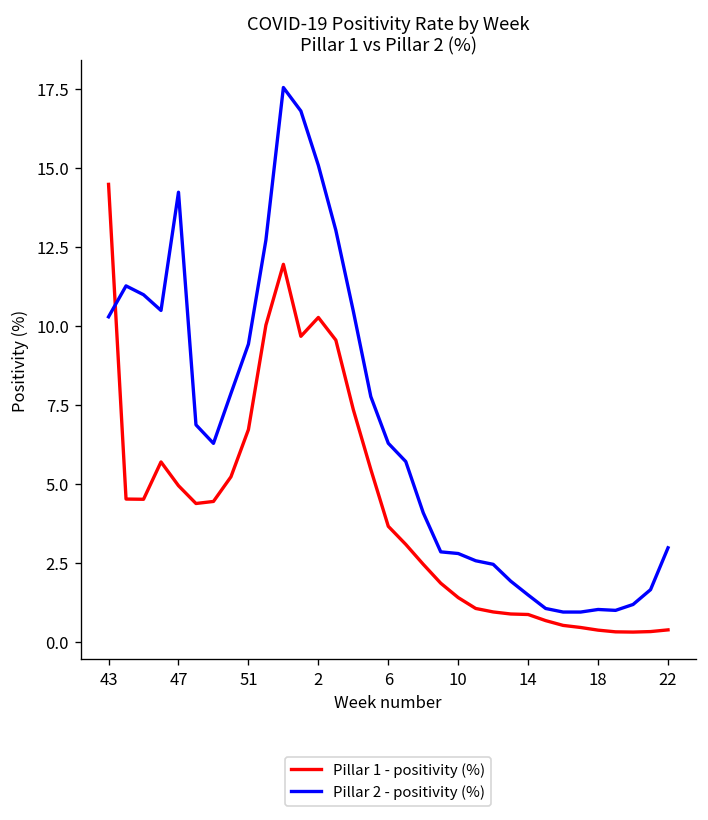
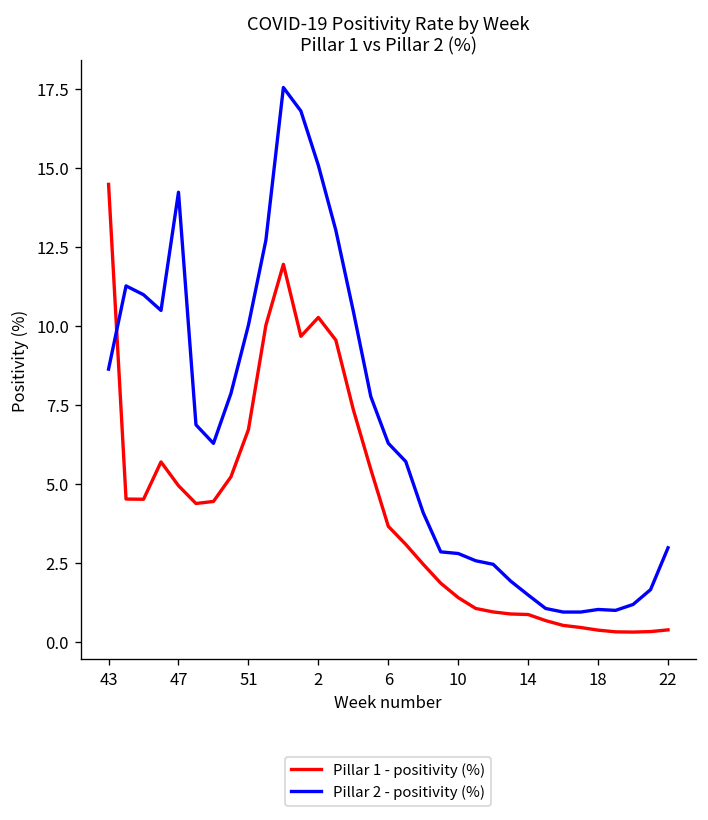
Pillar 2 - positivity (%), 43: 10.3 -> 8.6
Pillar 2 - positivity (%), 51: 9.4 -> 10.0
